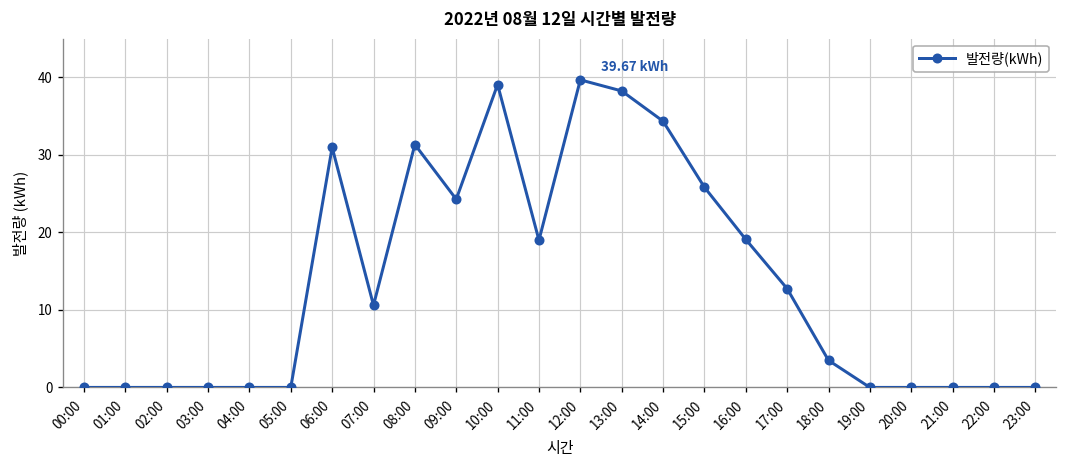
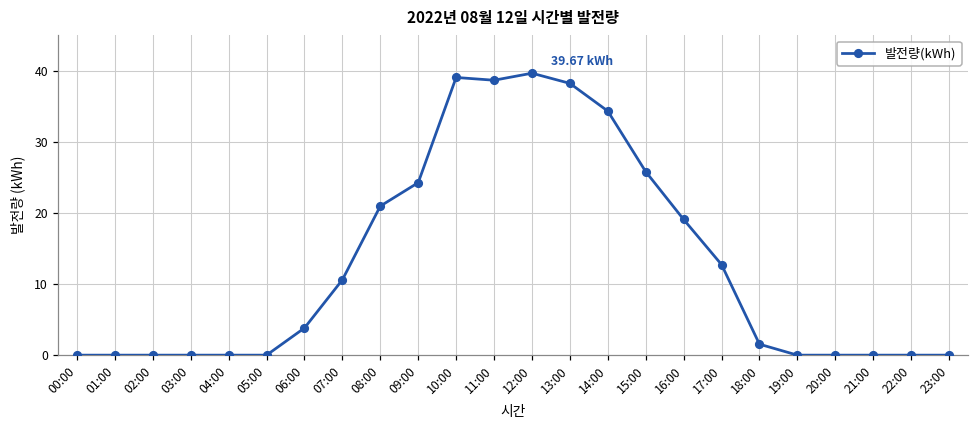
06:00: 31 -> 4
08:00: 31 -> 21
11:00: 19 -> 39
18:00: 3 -> 2
